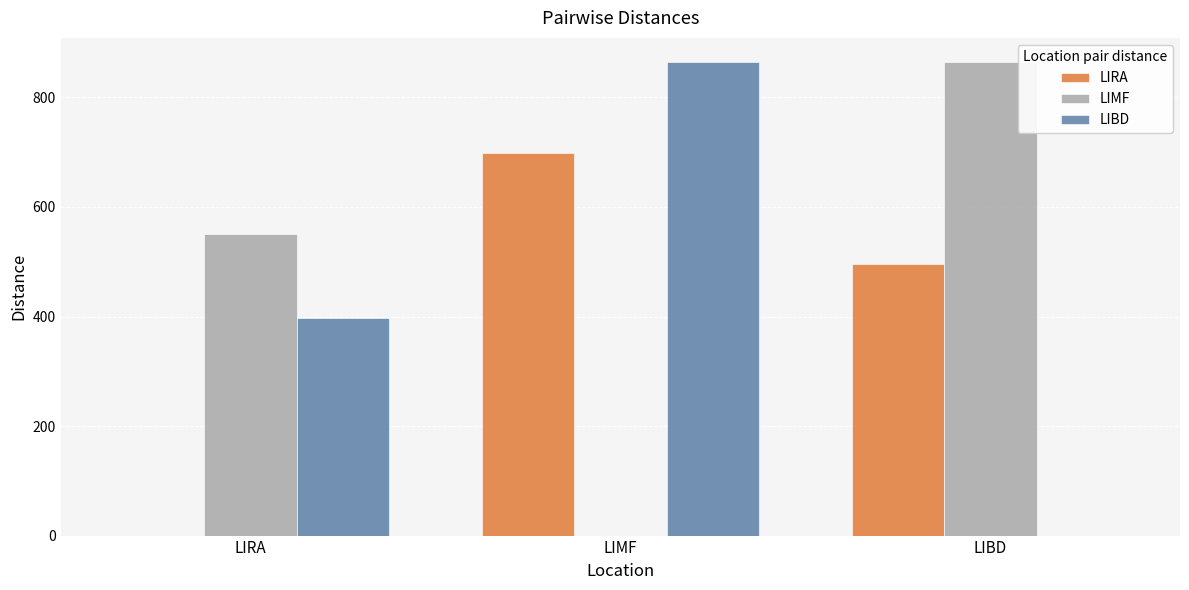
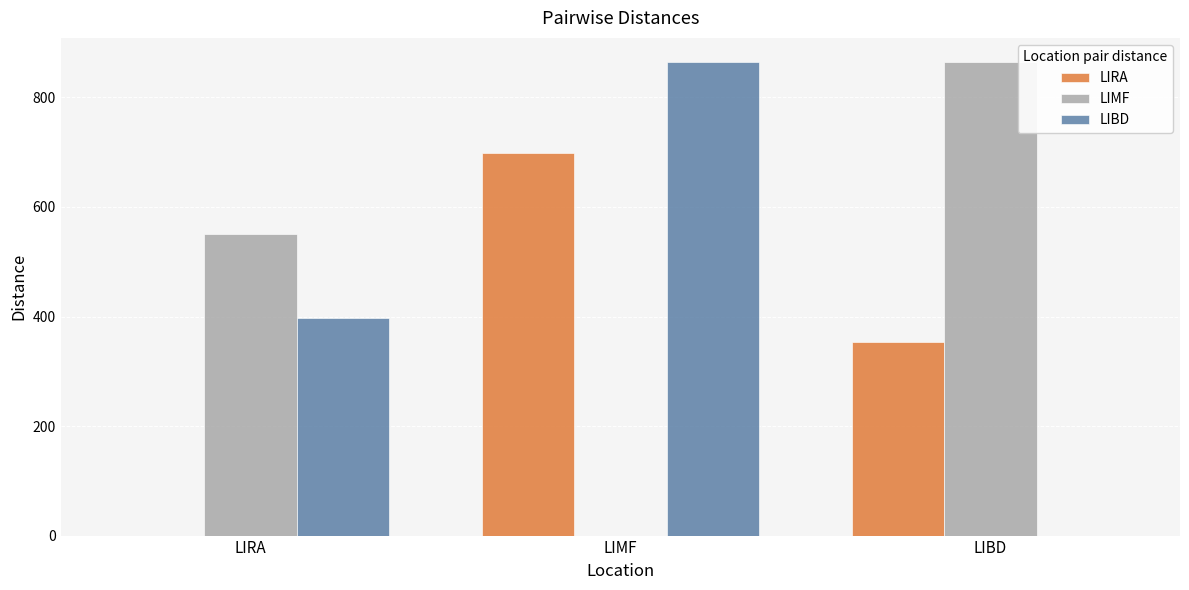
LIRA, LIBD: 500 -> 350
